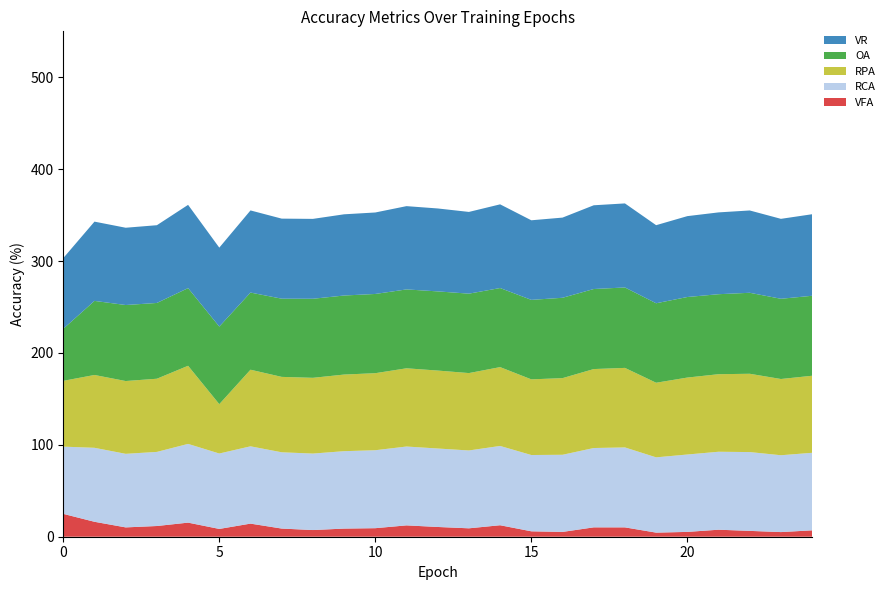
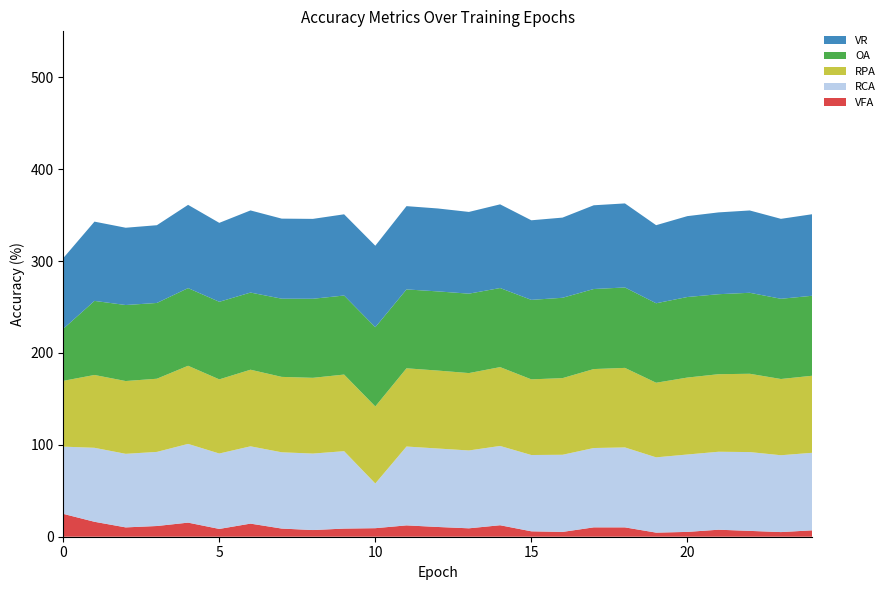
RPA, 5: 50 -> 80
RCA, 10: 80 -> 50
